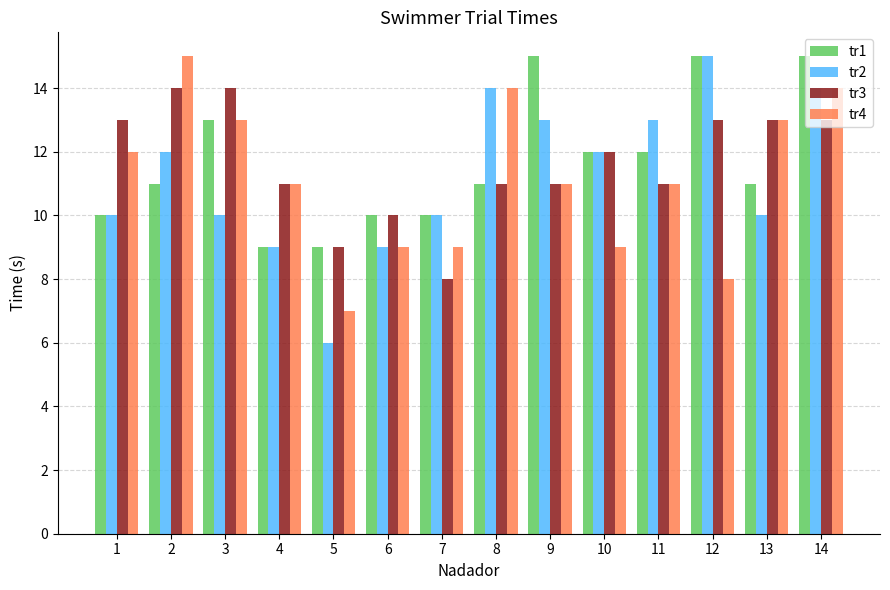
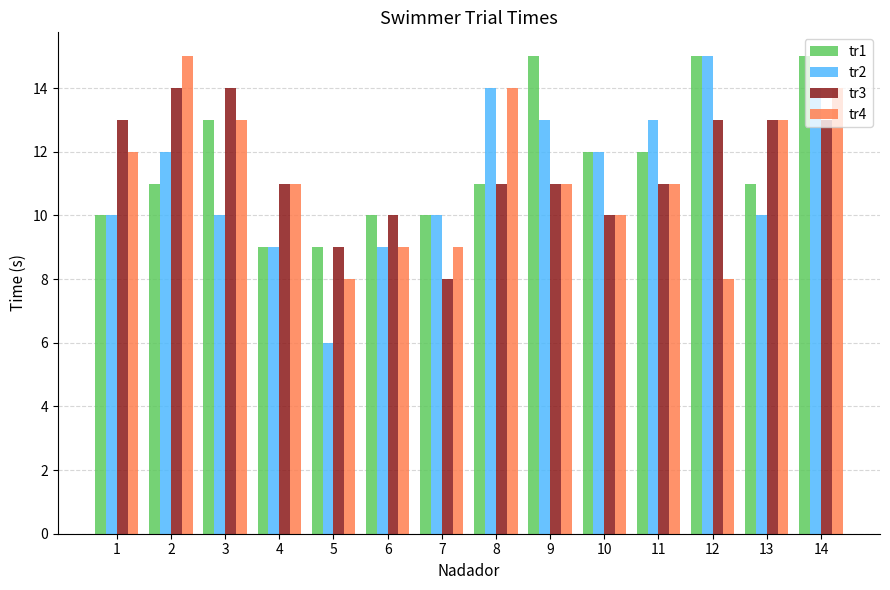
tr4, 5: 7 -> 8
tr3, 10: 12 -> 10
tr4, 10: 9 -> 10
